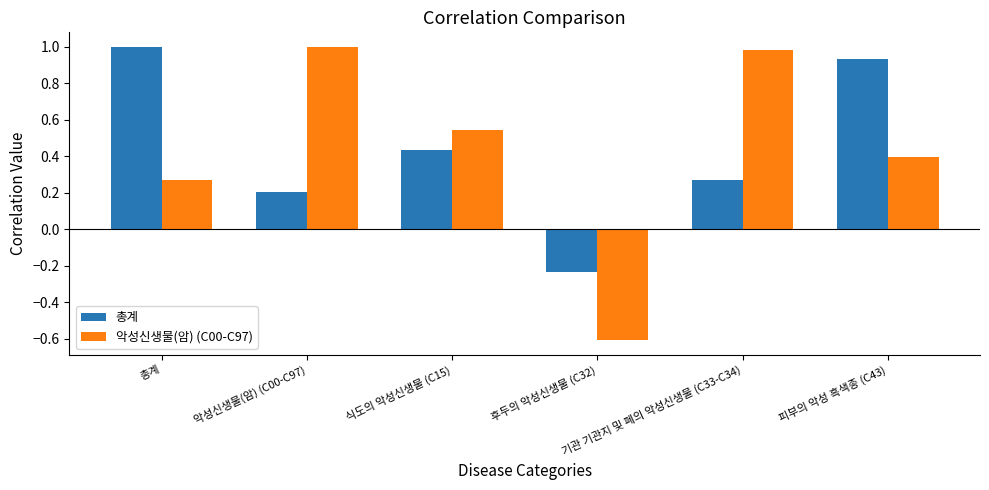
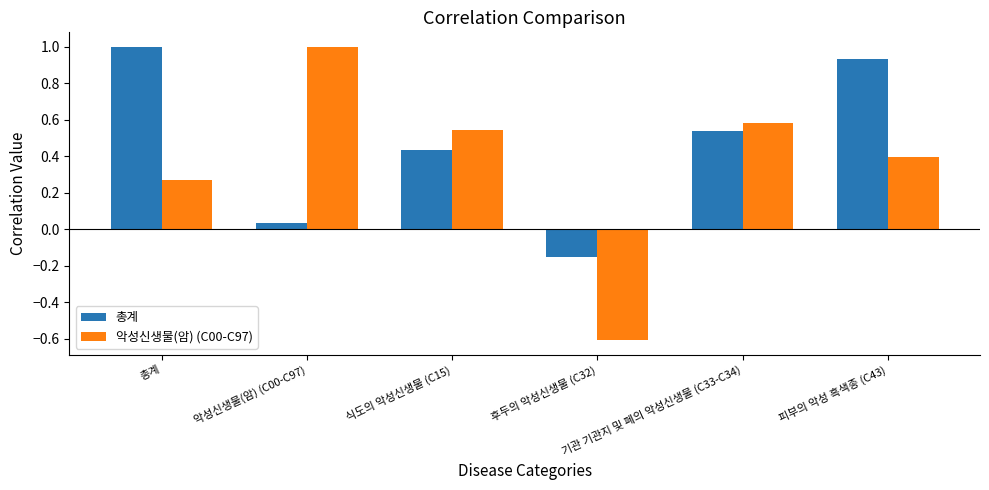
총계, 악성신생물(암) (C00-C97): 0.21 -> 0.04
총계, 후두의 악성신생물 (C32): -0.23 -> -0.15
총계, 기관 기관지 및 폐의 악성신생물 (C33-C34): 0.27 -> 0.54
악성신생물(암) (C00-C97), 기관 기관지 및 폐의 악성신생물 (C33-C34): 0.98 -> 0.58
